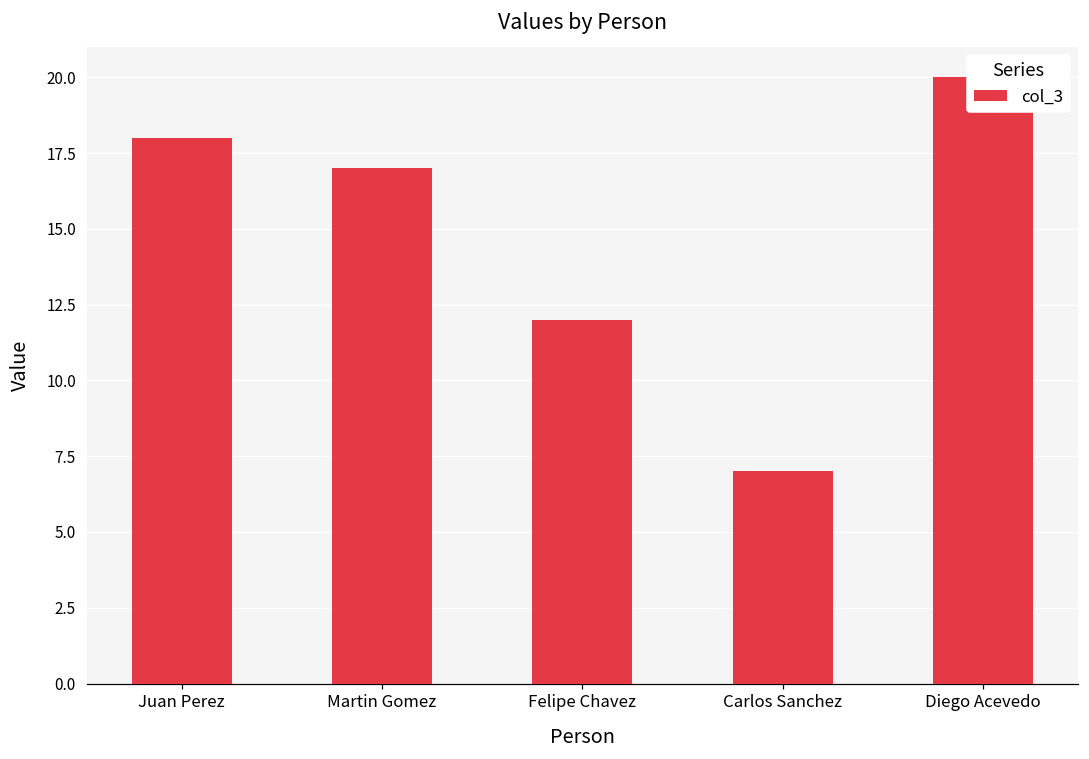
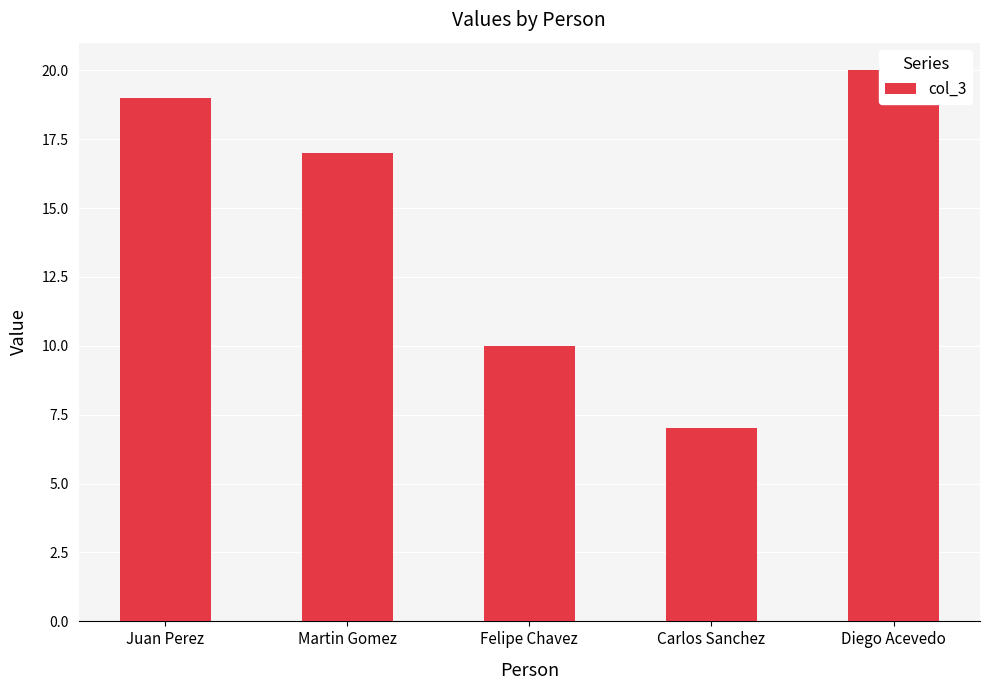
Juan Perez: 18 -> 19
Felipe Chavez: 12 -> 10
